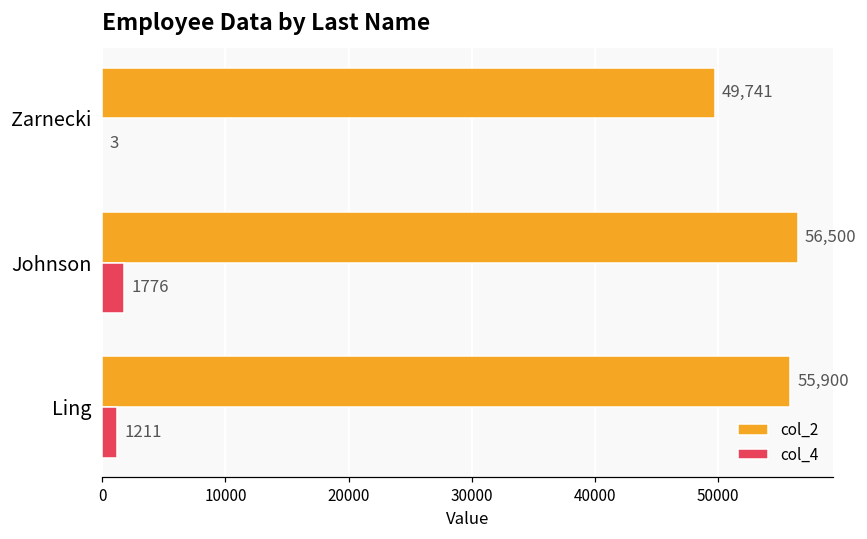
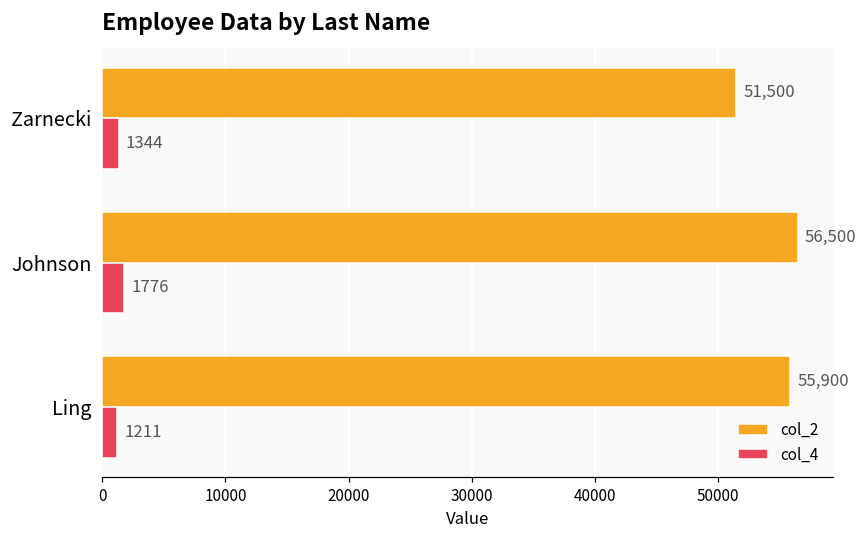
col_2, Zarnecki: 49,741 -> 51,500
col_4, Zarnecki: 3 -> 1344
